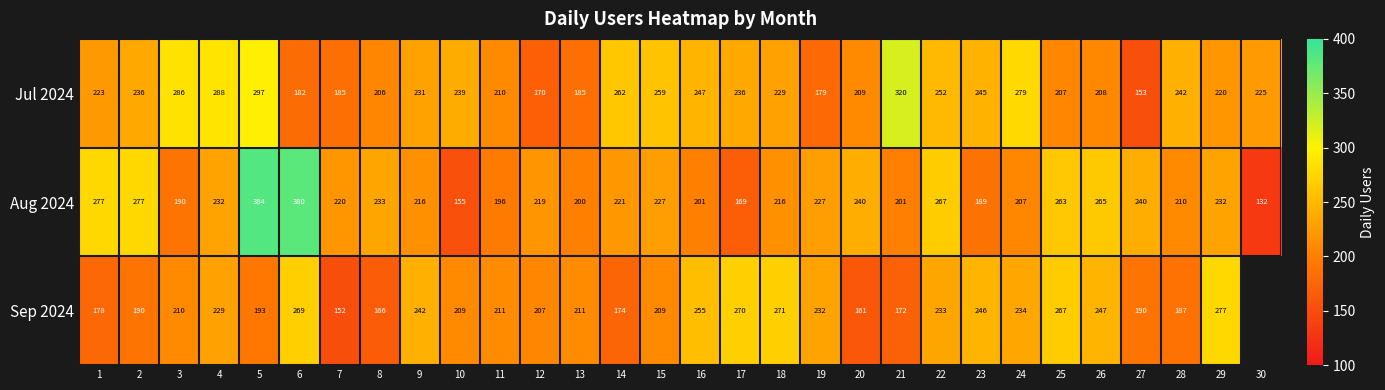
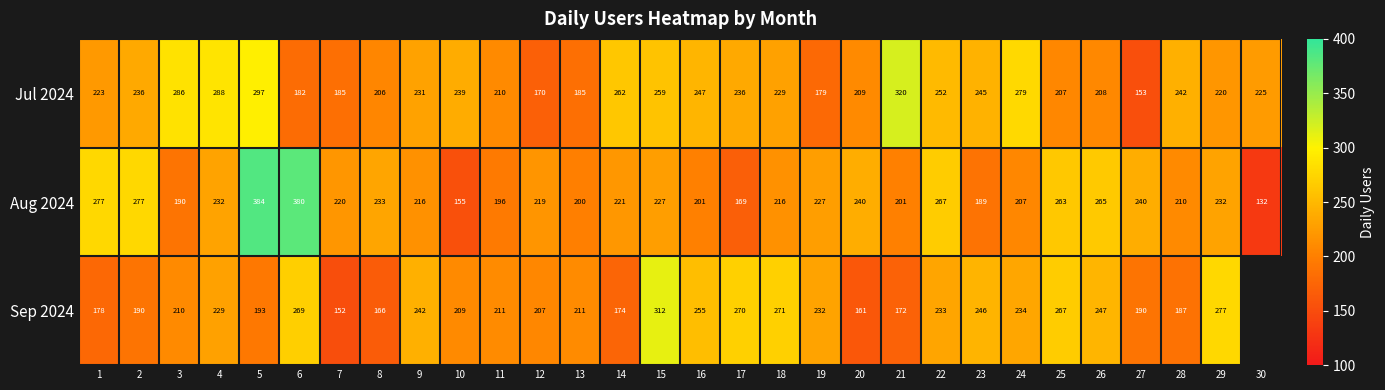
Sep 2024, 15: 209 -> 312
